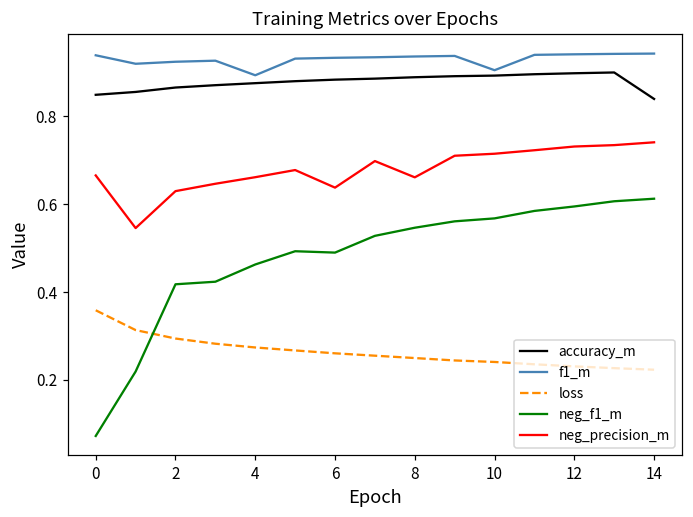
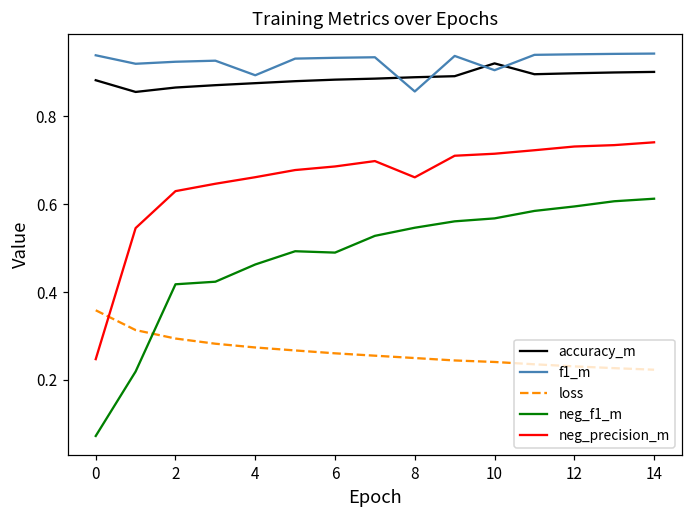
accuracy_m, 0: 0.85 -> 0.88
neg_precision_m, 0: 0.67 -> 0.25
neg_precision_m, 6: 0.64 -> 0.69
f1_m, 8: 0.94 -> 0.86
accuracy_m, 10: 0.89 -> 0.92
accuracy_m, 14: 0.84 -> 0.90
